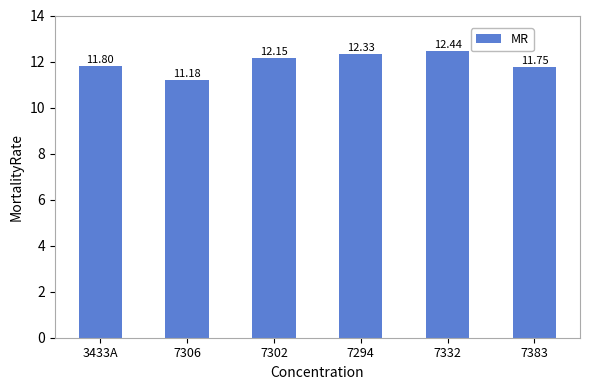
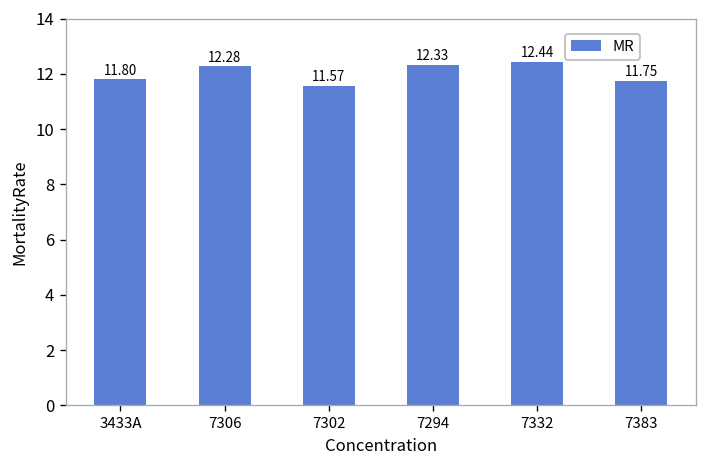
7306: 11.18 -> 12.28
7302: 12.15 -> 11.57
